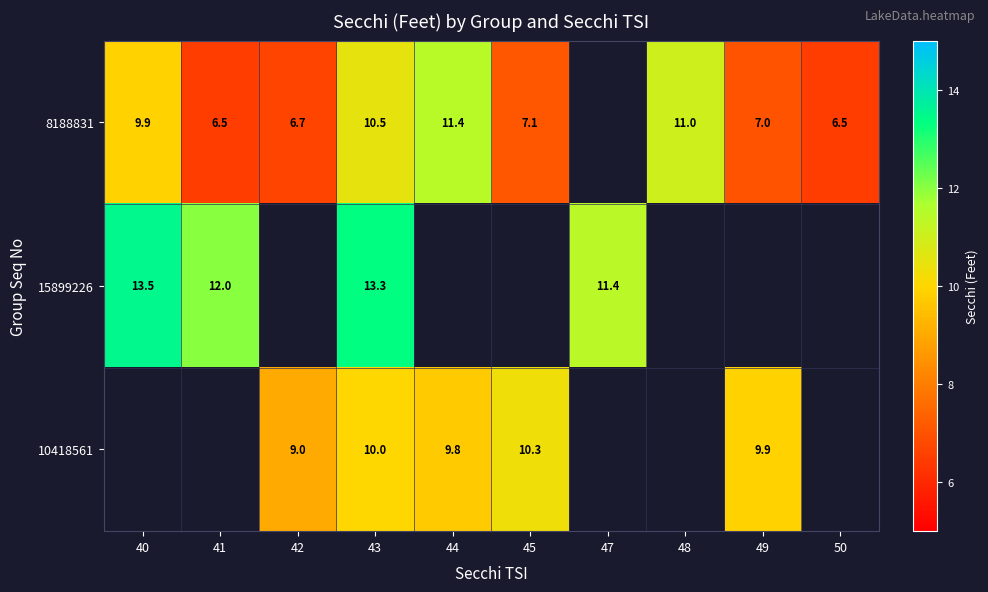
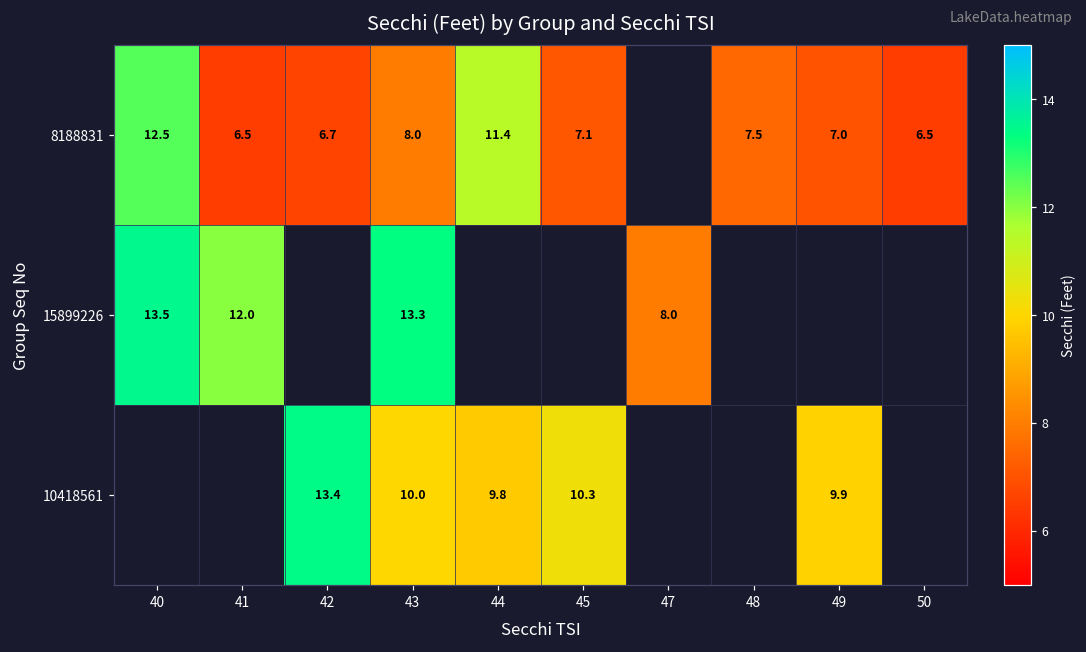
8188831, 40: 9.9 -> 12.5
8188831, 43: 10.5 -> 8.0
8188831, 48: 11.0 -> 7.5
15899226, 47: 11.4 -> 8.0
10418561, 42: 9.0 -> 13.4
